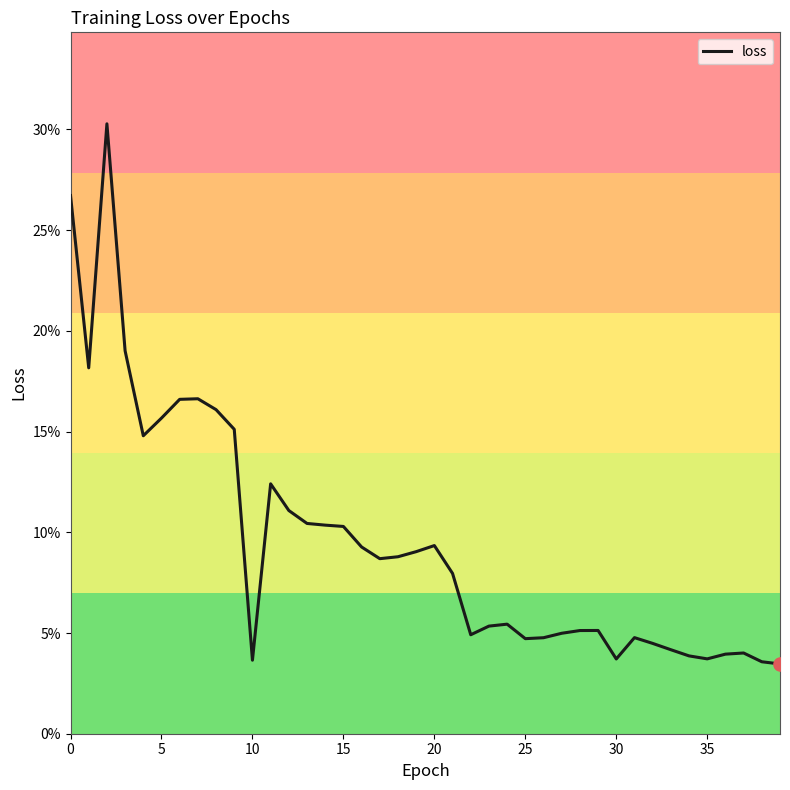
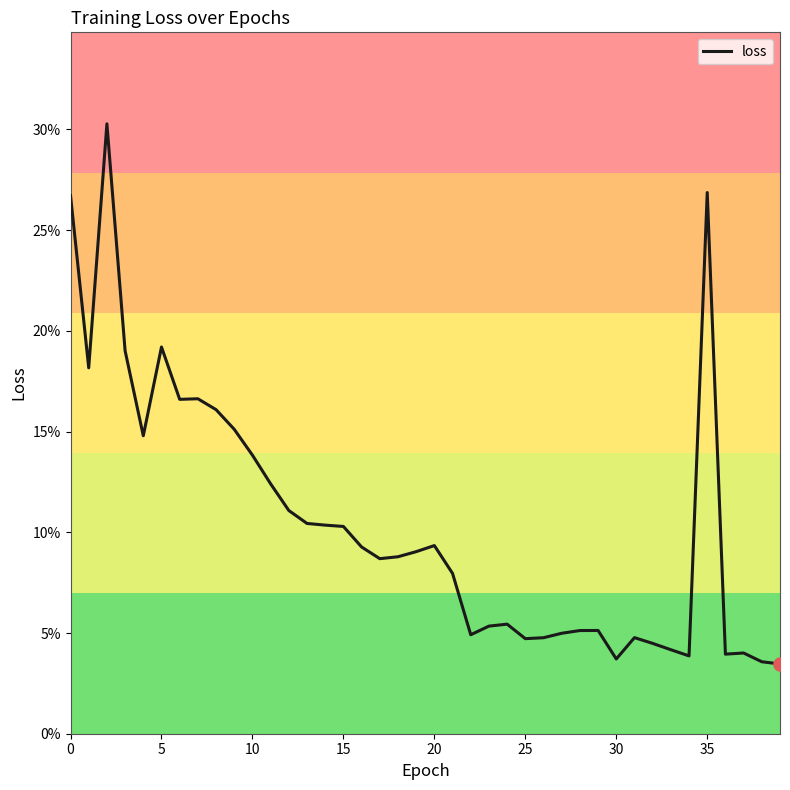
loss, 5: 15.7% -> 19.2%
loss, 10: 3.7% -> 13.8%
loss, 35: 3.7% -> 26.9%
